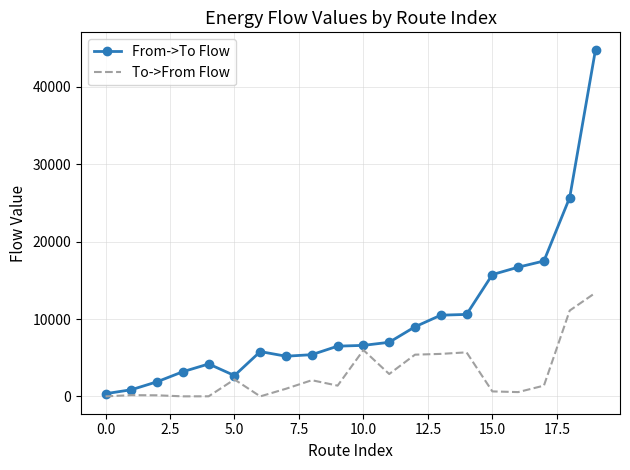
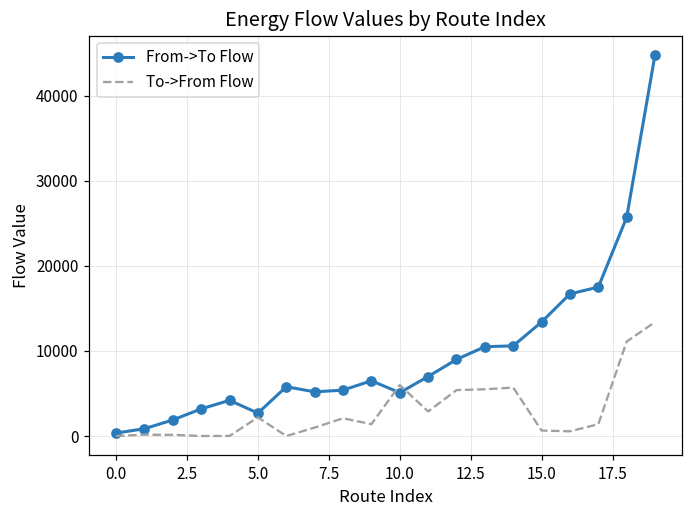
From->To Flow, 10.0: 7000 -> 5000
From->To Flow, 15.0: 16000 -> 13000
